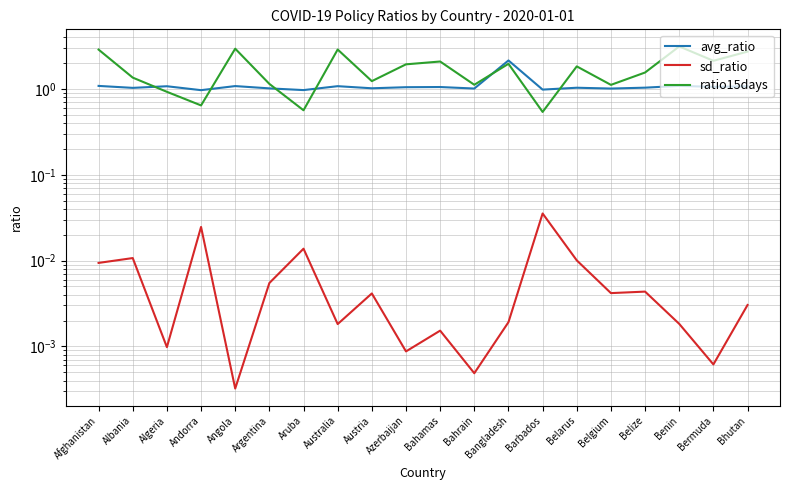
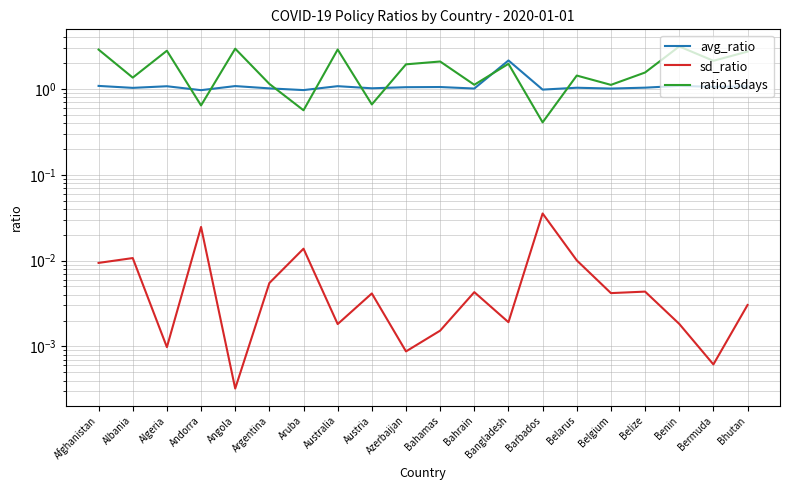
ratio15days, Algeria: 0.9 -> 2.8
ratio15days, Austria: 1.2 -> 0.7
sd_ratio, Bahrain: 0.0005 -> 0.004
ratio15days, Barbados: 0.5 -> 0.4
ratio15days, Belarus: 1.8 -> 1.4
